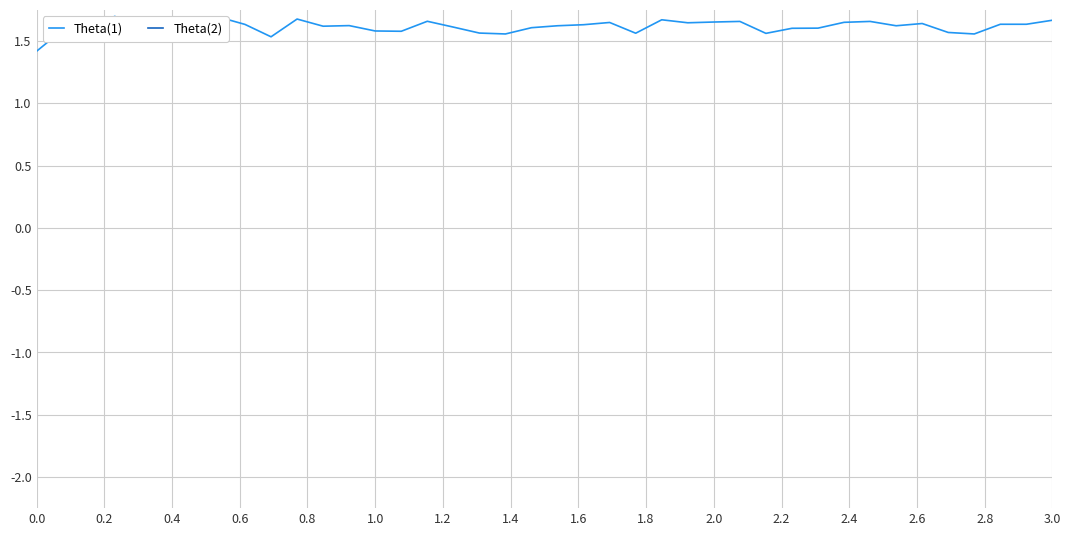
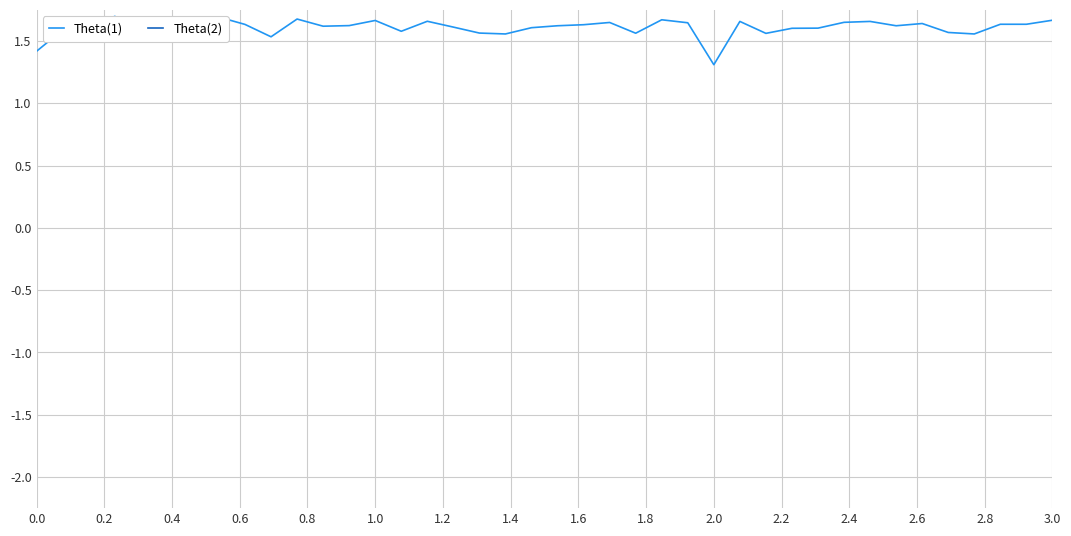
Theta(1), 1.0: 1.58 -> 1.67
Theta(1), 2.0: 1.65 -> 1.31
